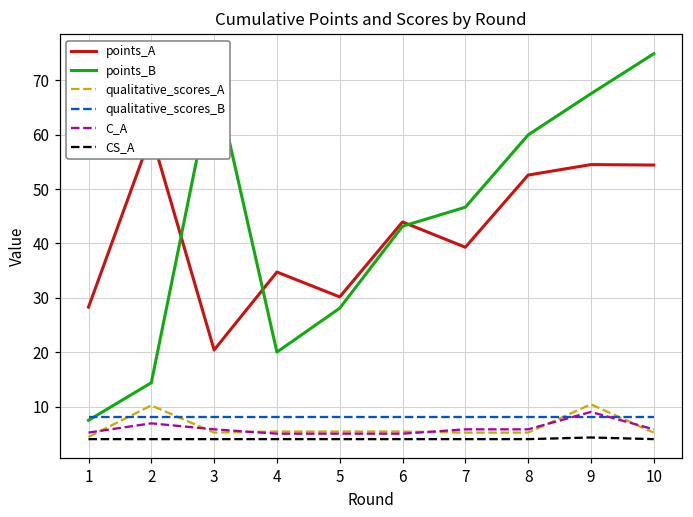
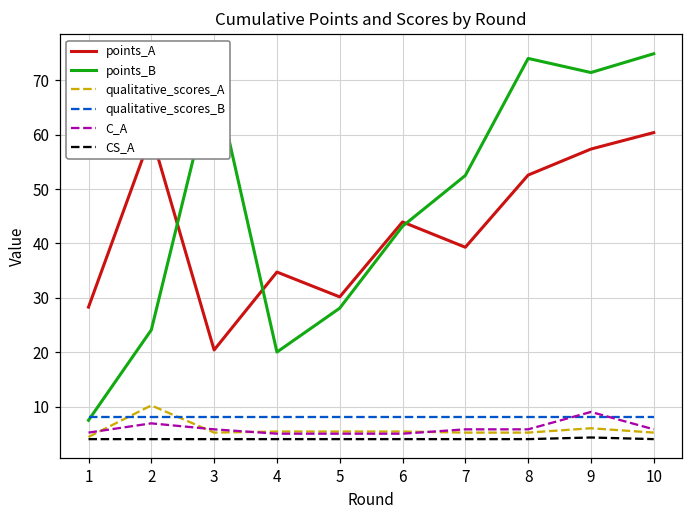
points_B, 2: 14 -> 24
points_B, 7: 47 -> 52
points_B, 8: 60 -> 74
points_A, 9: 54 -> 57
points_B, 9: 68 -> 71
qualitative_scores_A, 9: 10 -> 6
points_A, 10: 54 -> 60
